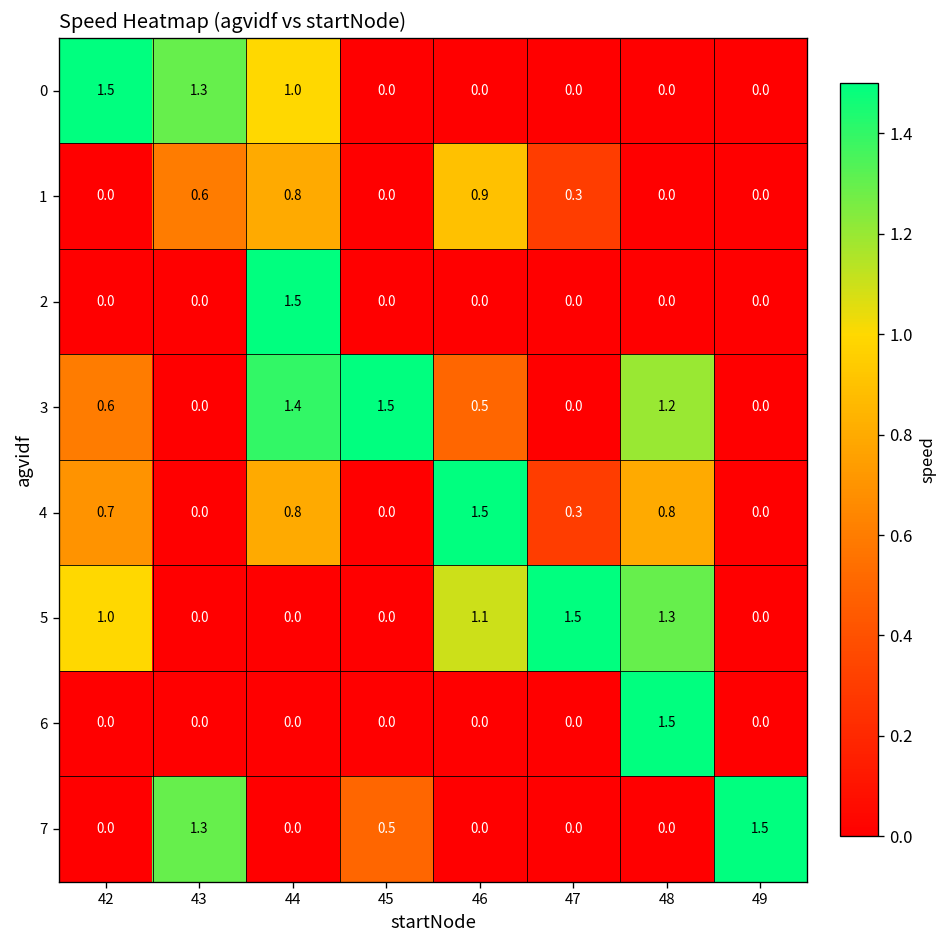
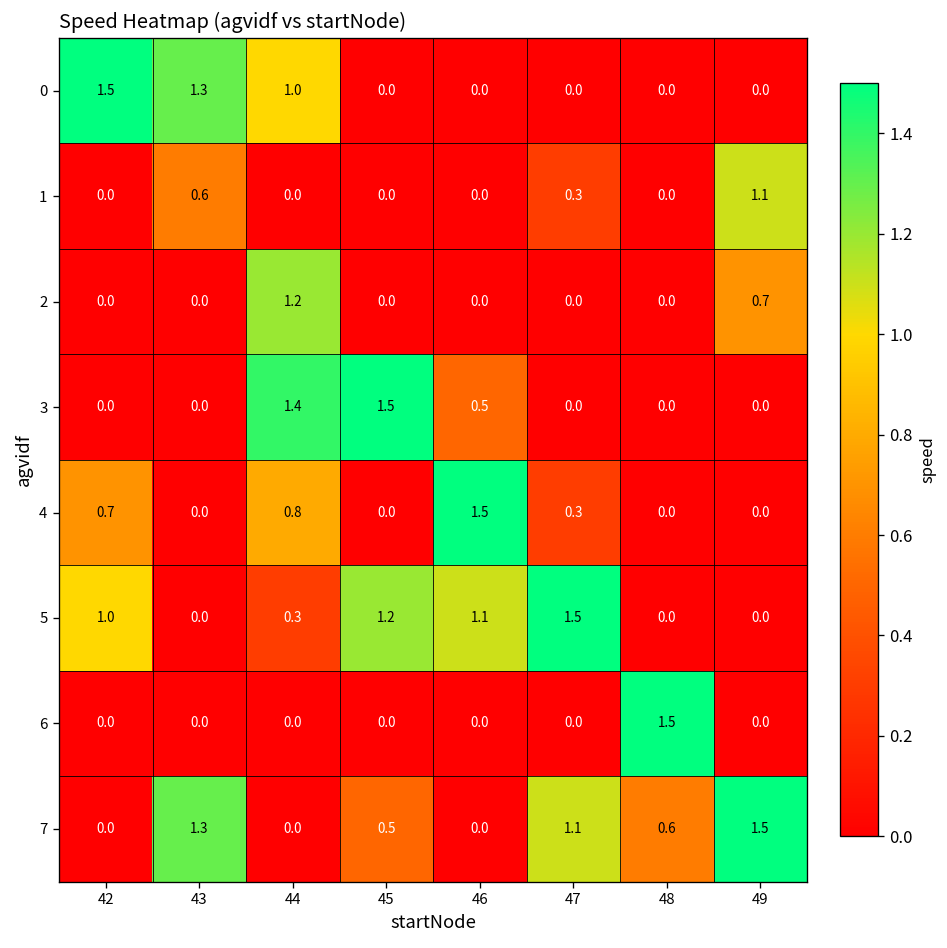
1, 44: 0.8 -> 0.0
1, 46: 0.9 -> 0.0
1, 49: 0.0 -> 1.1
2, 44: 1.5 -> 1.2
2, 49: 0.0 -> 0.7
3, 42: 0.6 -> 0.0
3, 48: 1.2 -> 0.0
4, 48: 0.8 -> 0.0
5, 44: 0.0 -> 0.3
5, 45: 0.0 -> 1.2
5, 48: 1.3 -> 0.0
7, 47: 0.0 -> 1.1
7, 48: 0.0 -> 0.6
